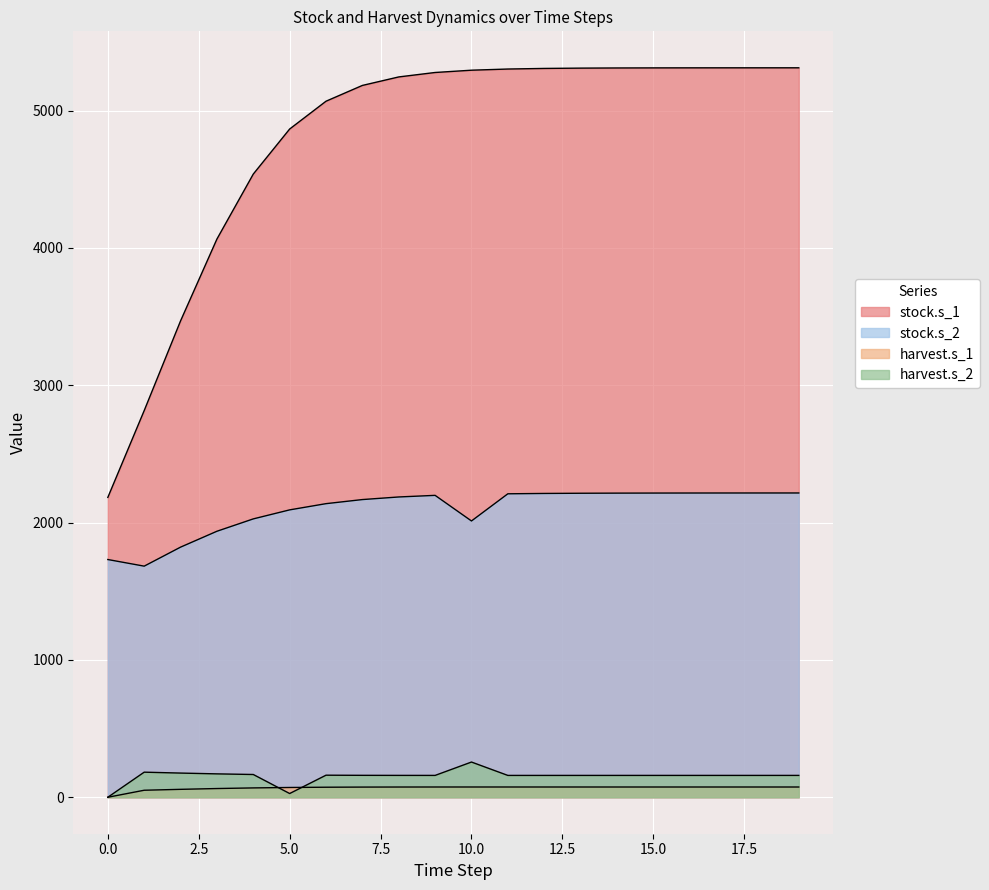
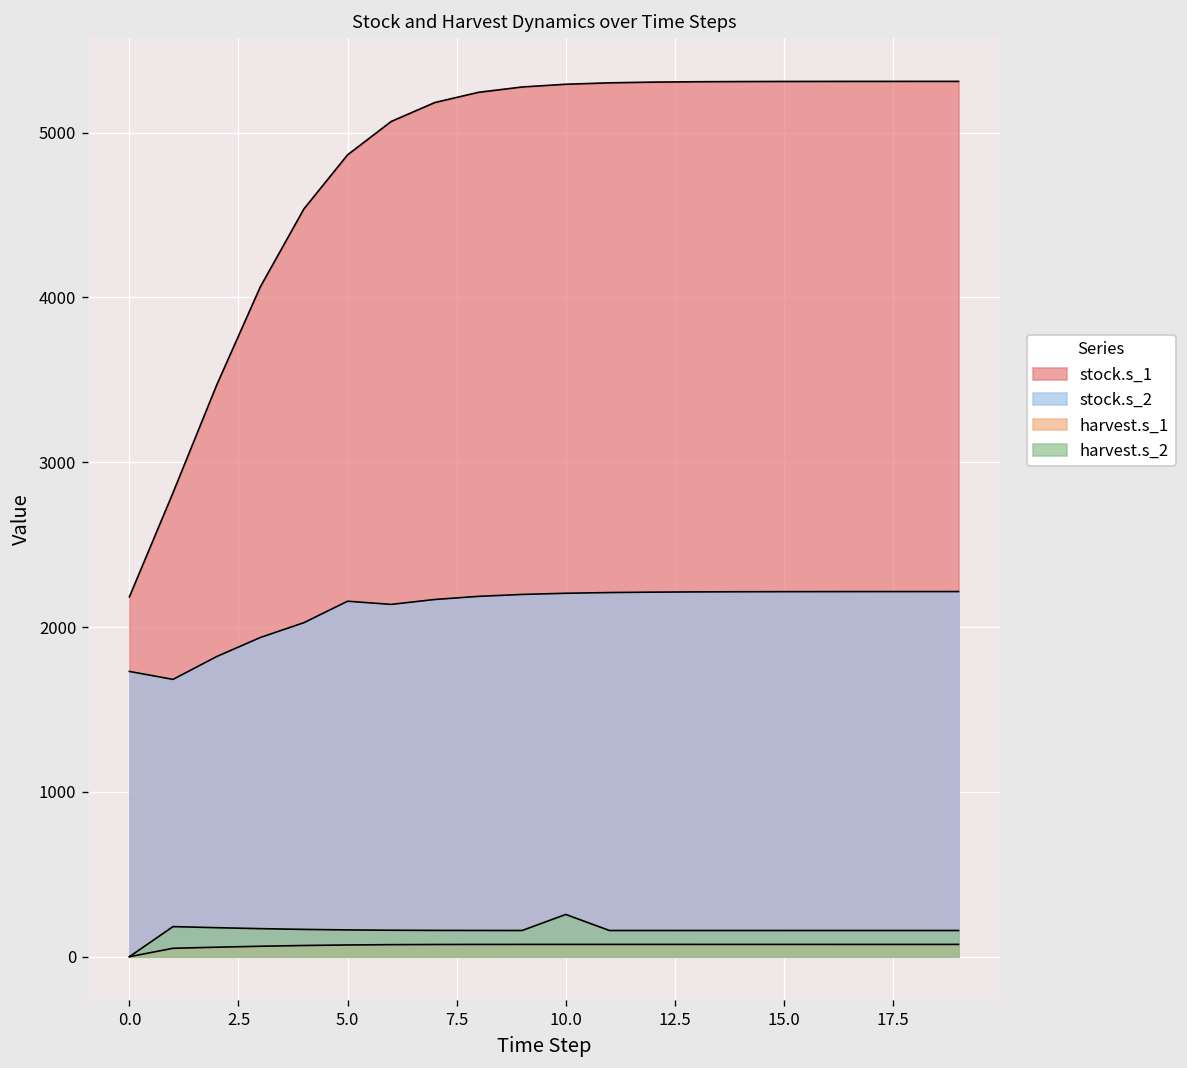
stock.s_2, 5.0: 2090 -> 2160
harvest.s_2, 5.0: 30 -> 160
stock.s_2, 10.0: 2010 -> 2210
